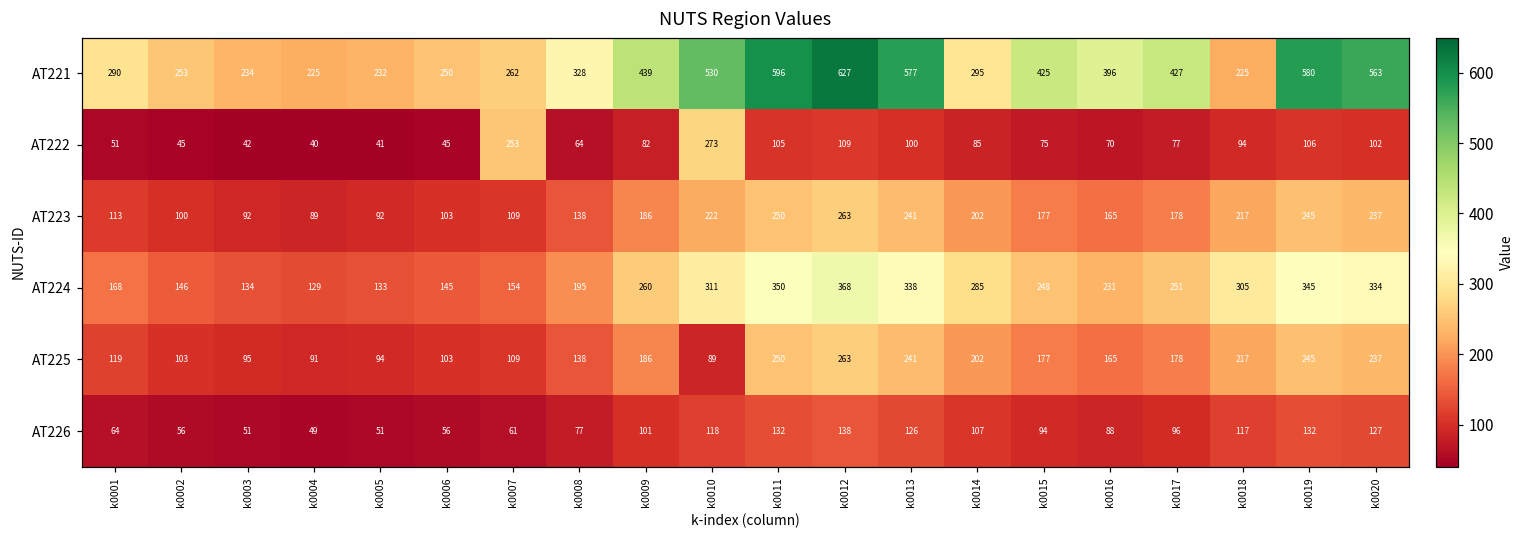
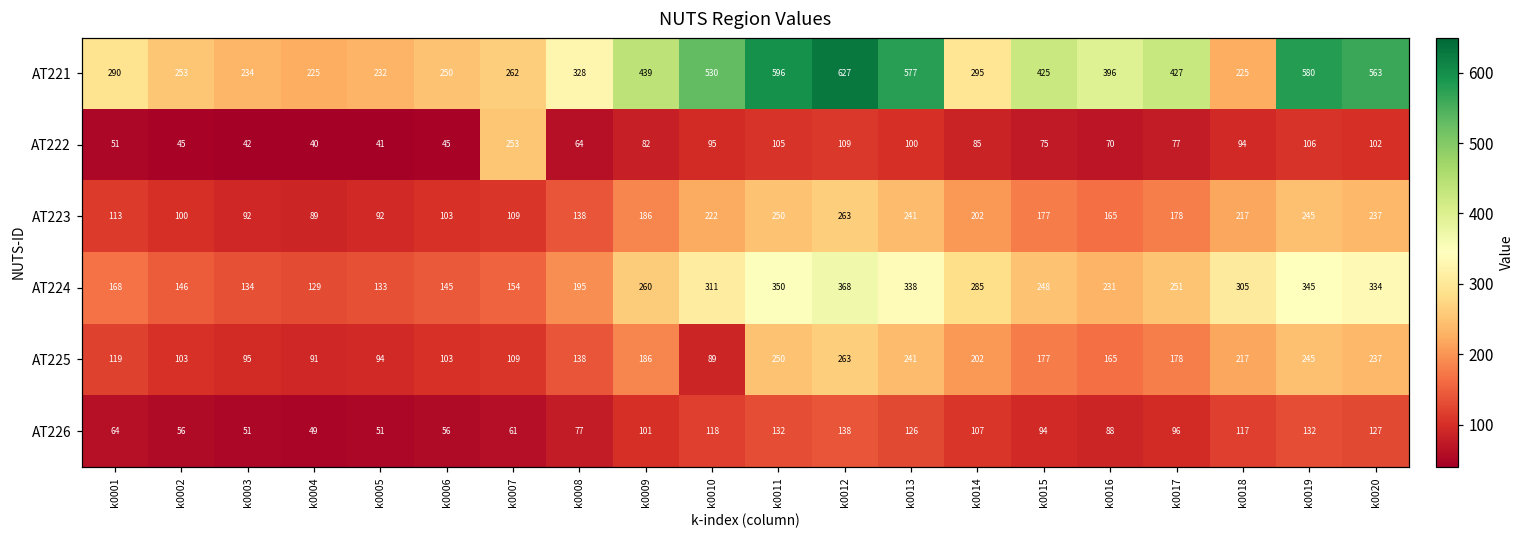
AT222, k0010: 273 -> 95
